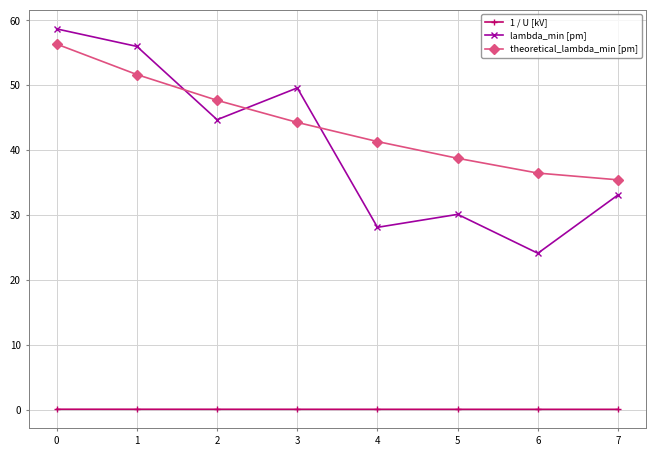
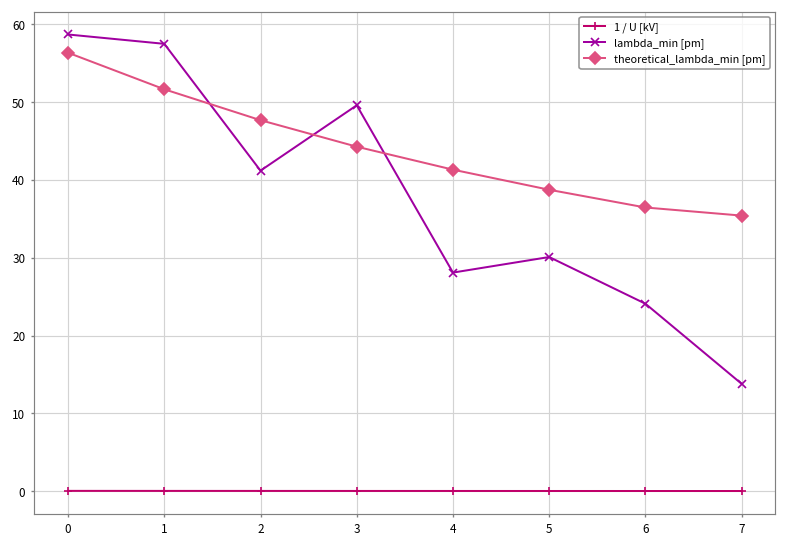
lambda_min [pm], 1: 56 -> 58
lambda_min [pm], 2: 45 -> 41
lambda_min [pm], 7: 33 -> 14
